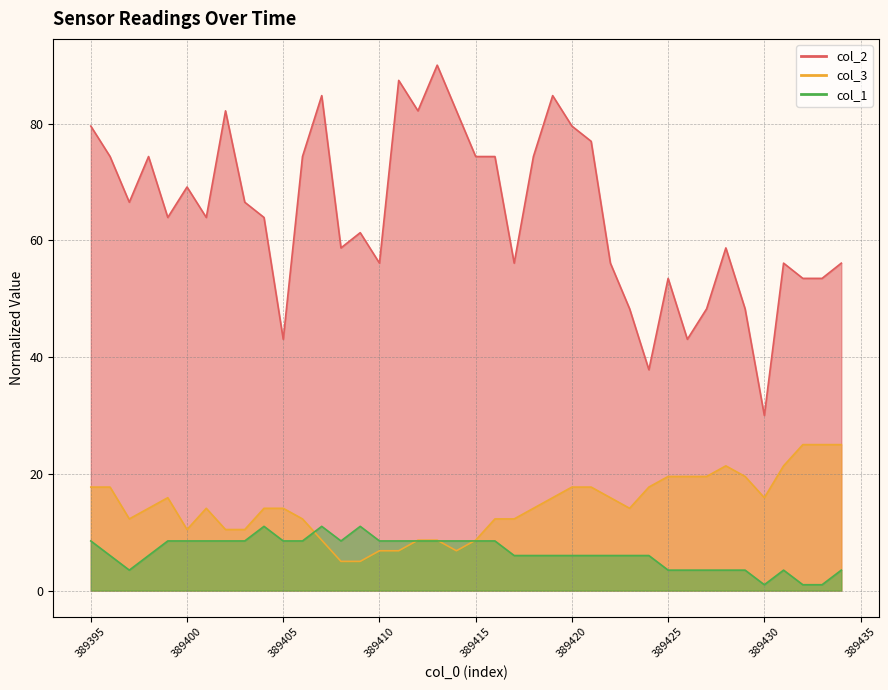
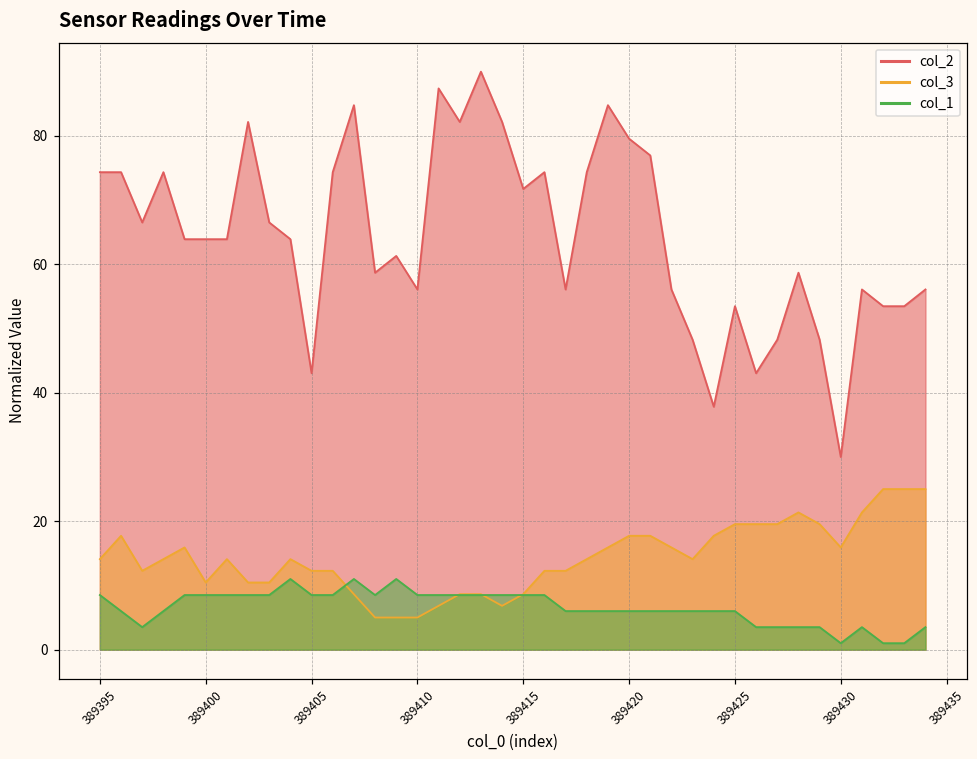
col_2, 389395: 80 -> 74
col_3, 389395: 18 -> 14
col_2, 389400: 69 -> 64
col_3, 389405: 14 -> 12
col_3, 389410: 7 -> 5
col_2, 389415: 74 -> 72
col_1, 389425: 3 -> 6
